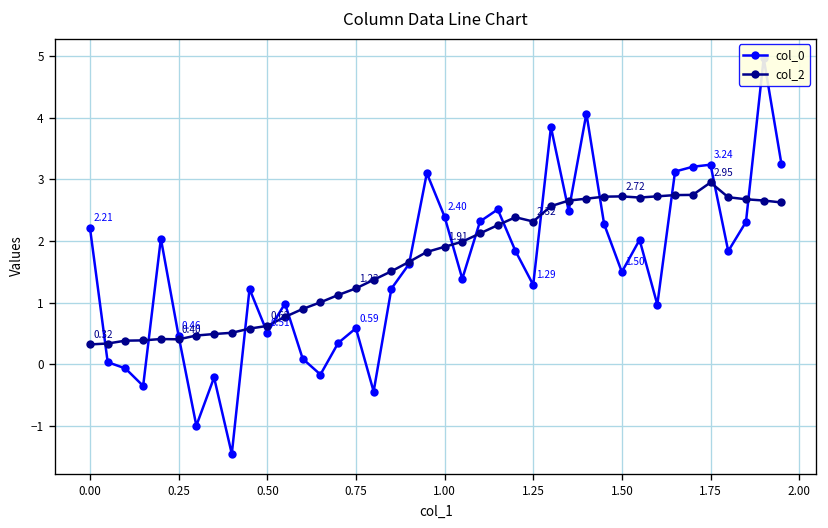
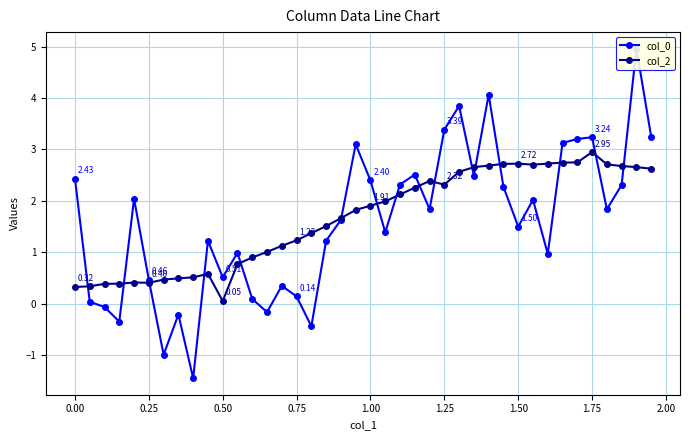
col_0, 0.00: 2.21 -> 2.43
col_2, 0.50: 0.62 -> 0.05
col_0, 0.75: 0.59 -> 0.14
col_0, 1.25: 1.29 -> 3.39
